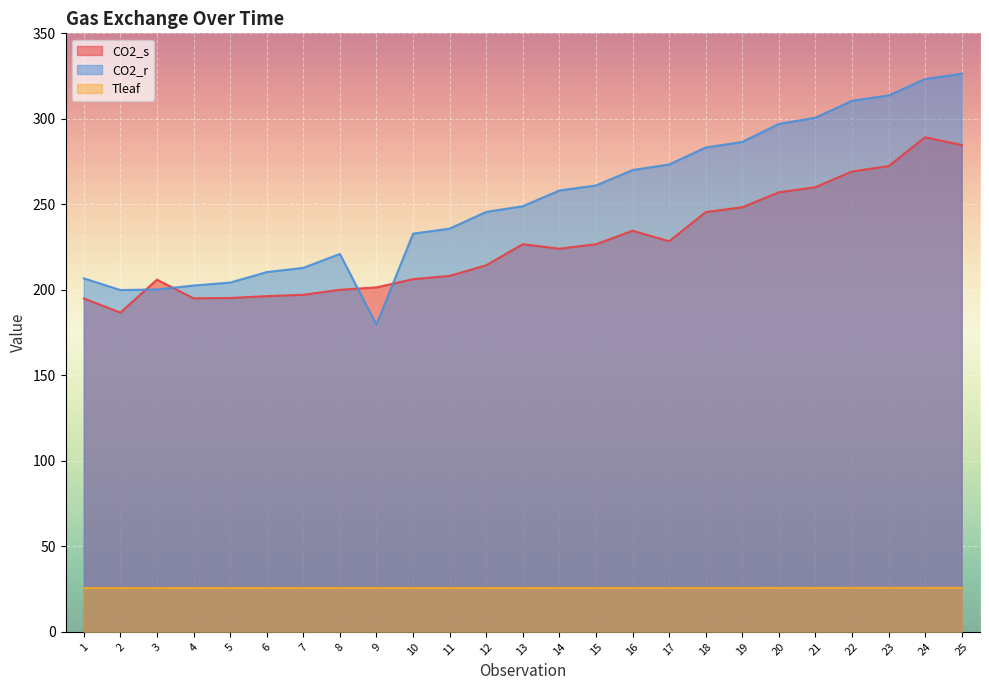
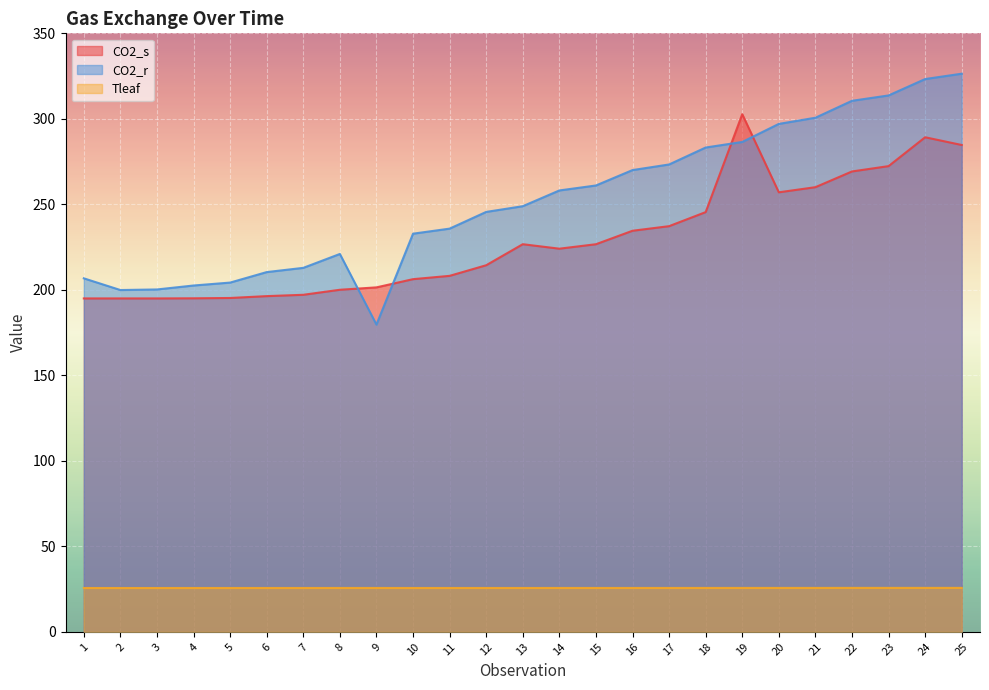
CO2_s, 2: 187 -> 195
CO2_s, 3: 206 -> 195
CO2_s, 17: 228 -> 237
CO2_s, 19: 248 -> 303
